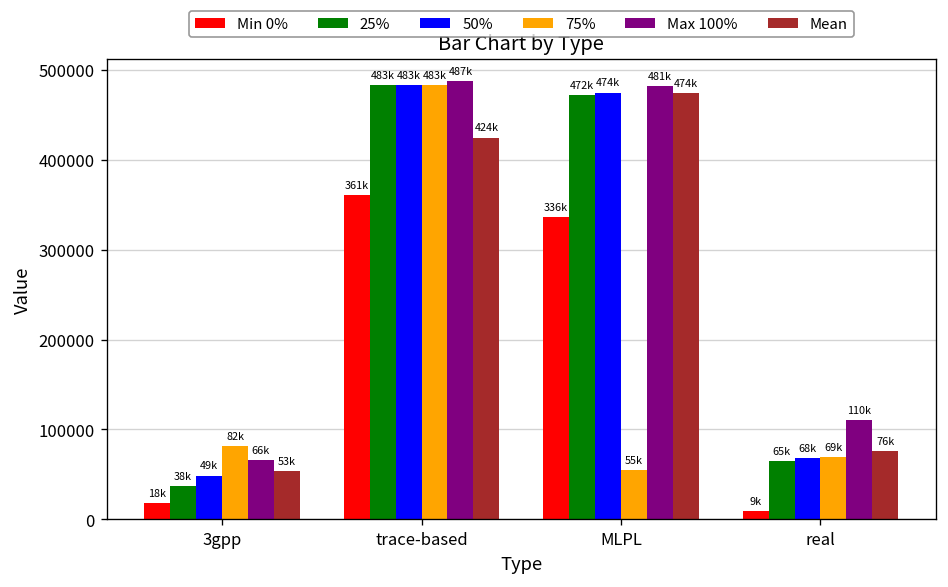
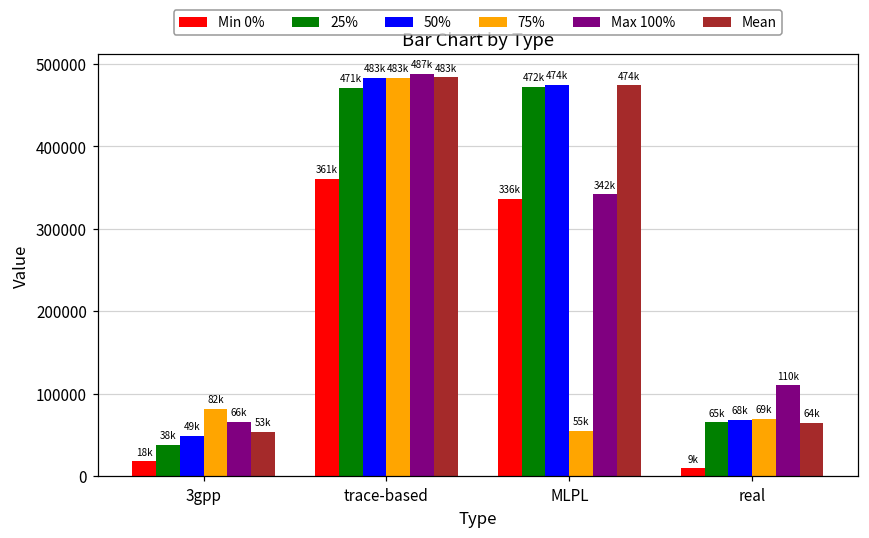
25%, trace-based: 483k -> 471k
Mean, trace-based: 424k -> 483k
Max 100%, MLPL: 481k -> 342k
Mean, real: 76k -> 64k
